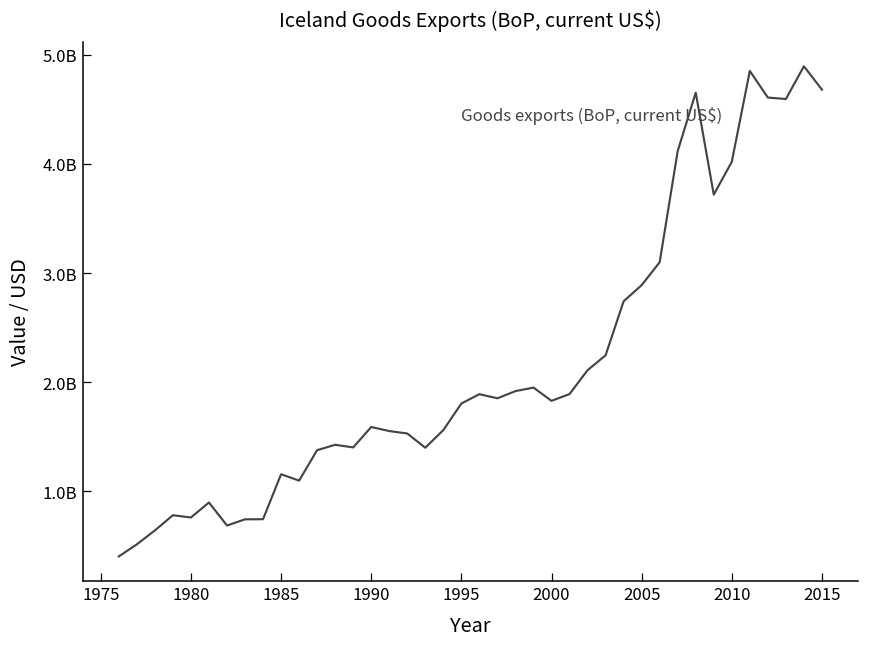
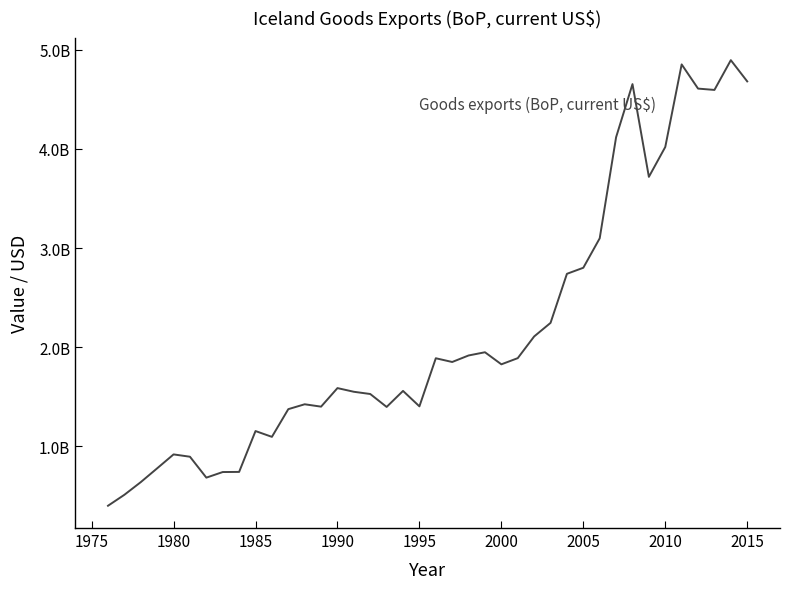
1980: 800000000 -> 900000000
1995: 1800000000 -> 1400000000
2005: 2900000000 -> 2800000000
